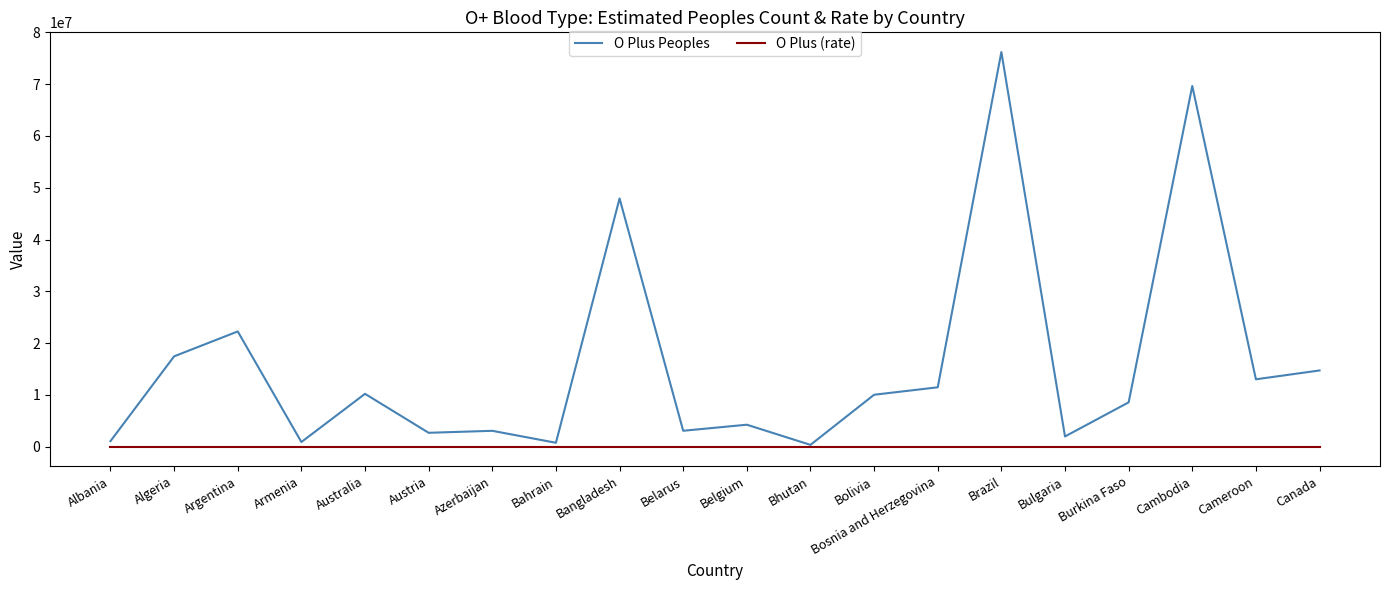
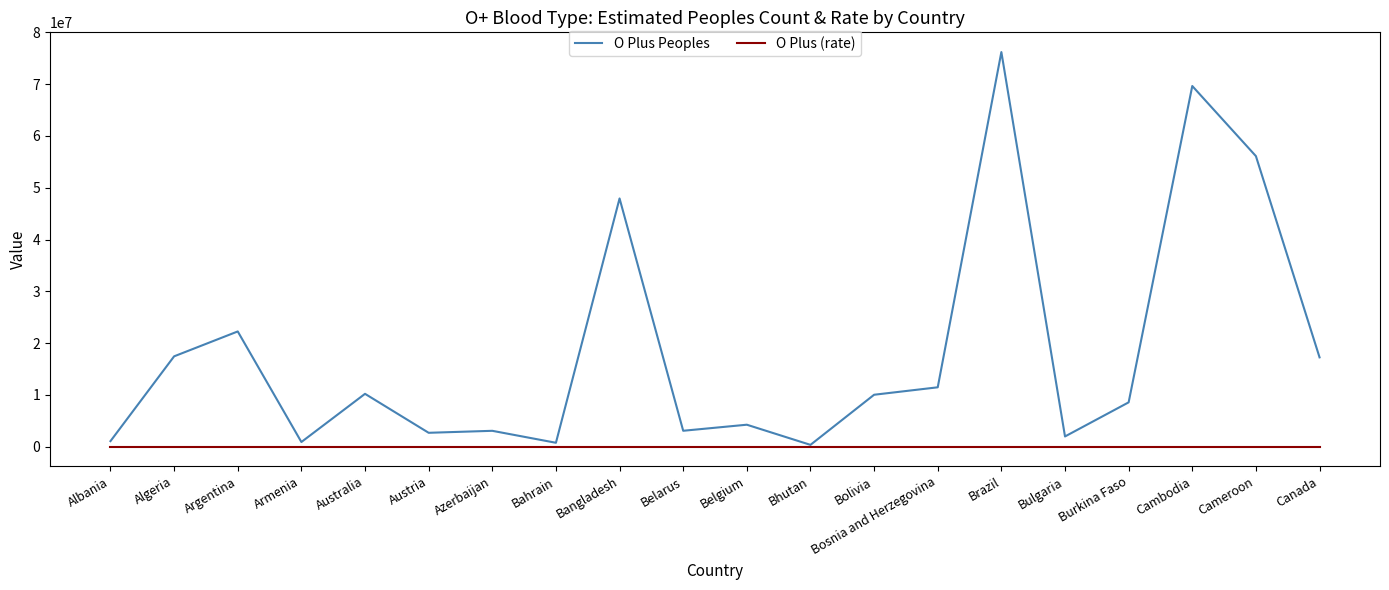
O Plus Peoples, Cameroon: 13000000 -> 56000000
O Plus Peoples, Canada: 15000000 -> 17000000
